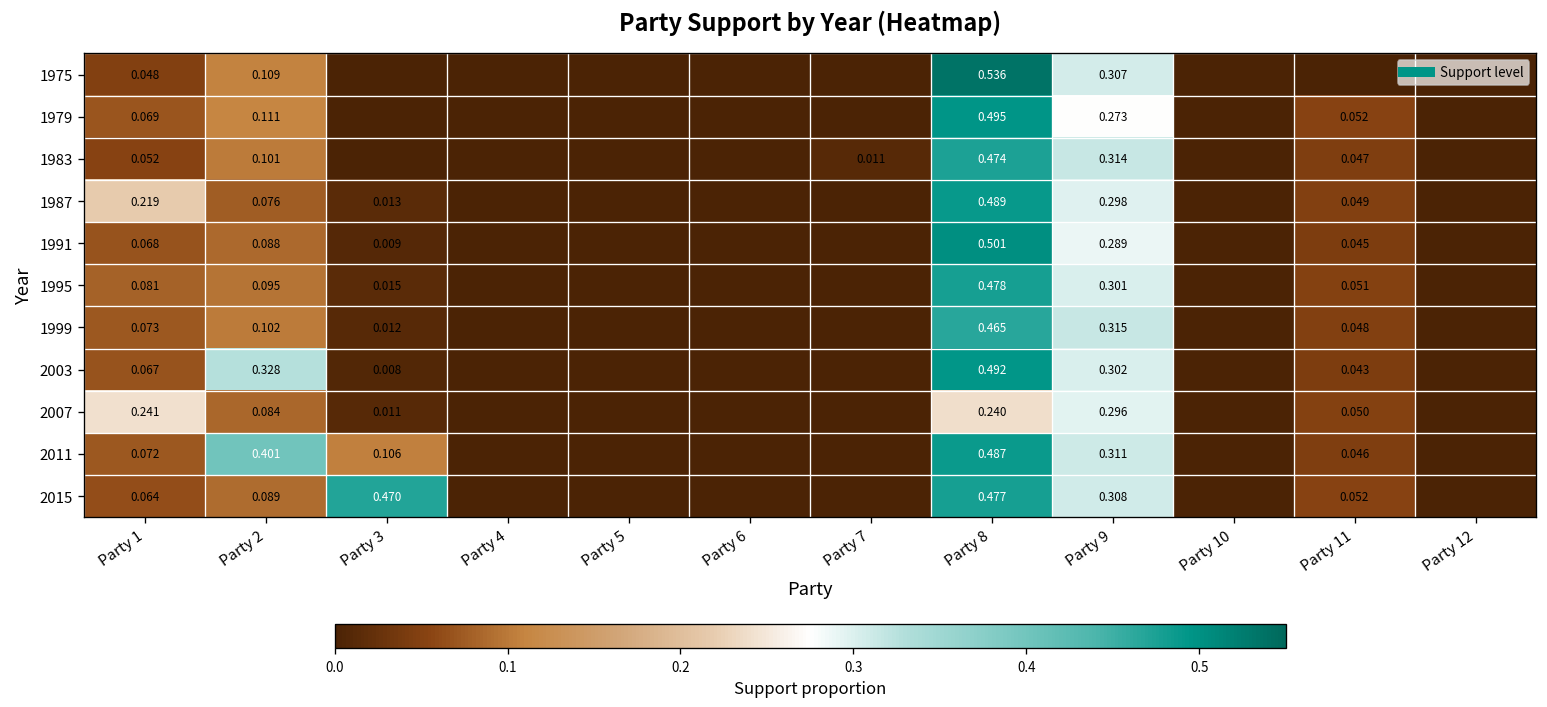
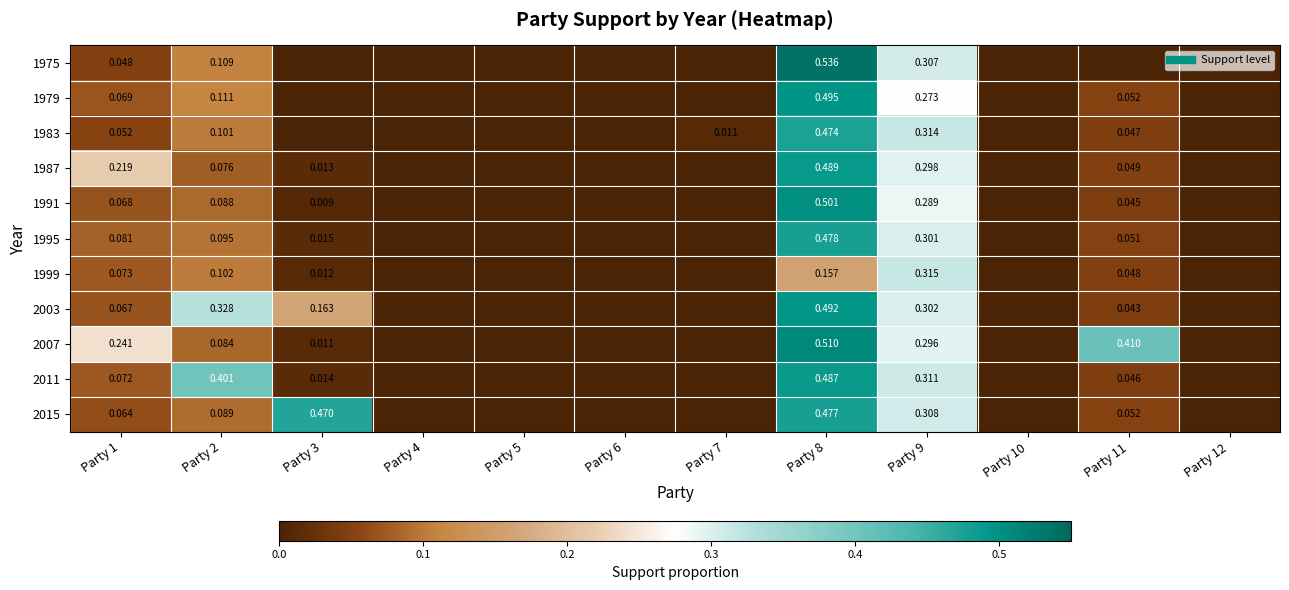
1999, Party 8: 0.465 -> 0.157
2003, Party 3: 0.008 -> 0.163
2007, Party 8: 0.240 -> 0.510
2007, Party 11: 0.050 -> 0.410
2011, Party 3: 0.106 -> 0.014
